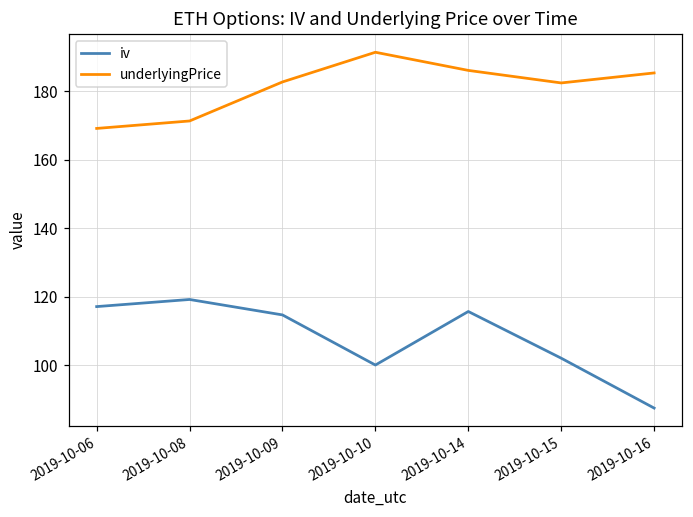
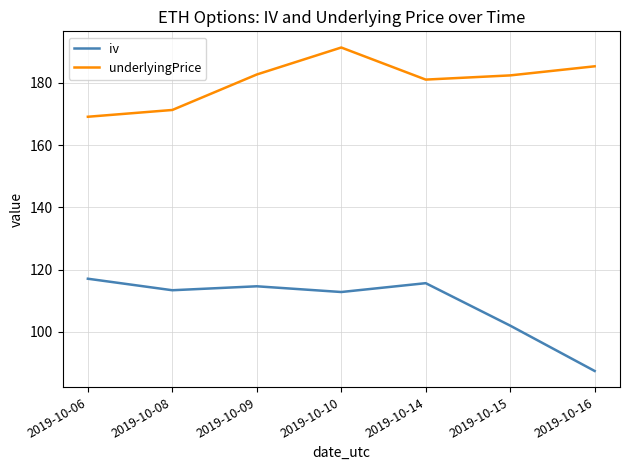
iv, 2019-10-08: 119 -> 113
iv, 2019-10-10: 100 -> 113
underlyingPrice, 2019-10-14: 186 -> 181
